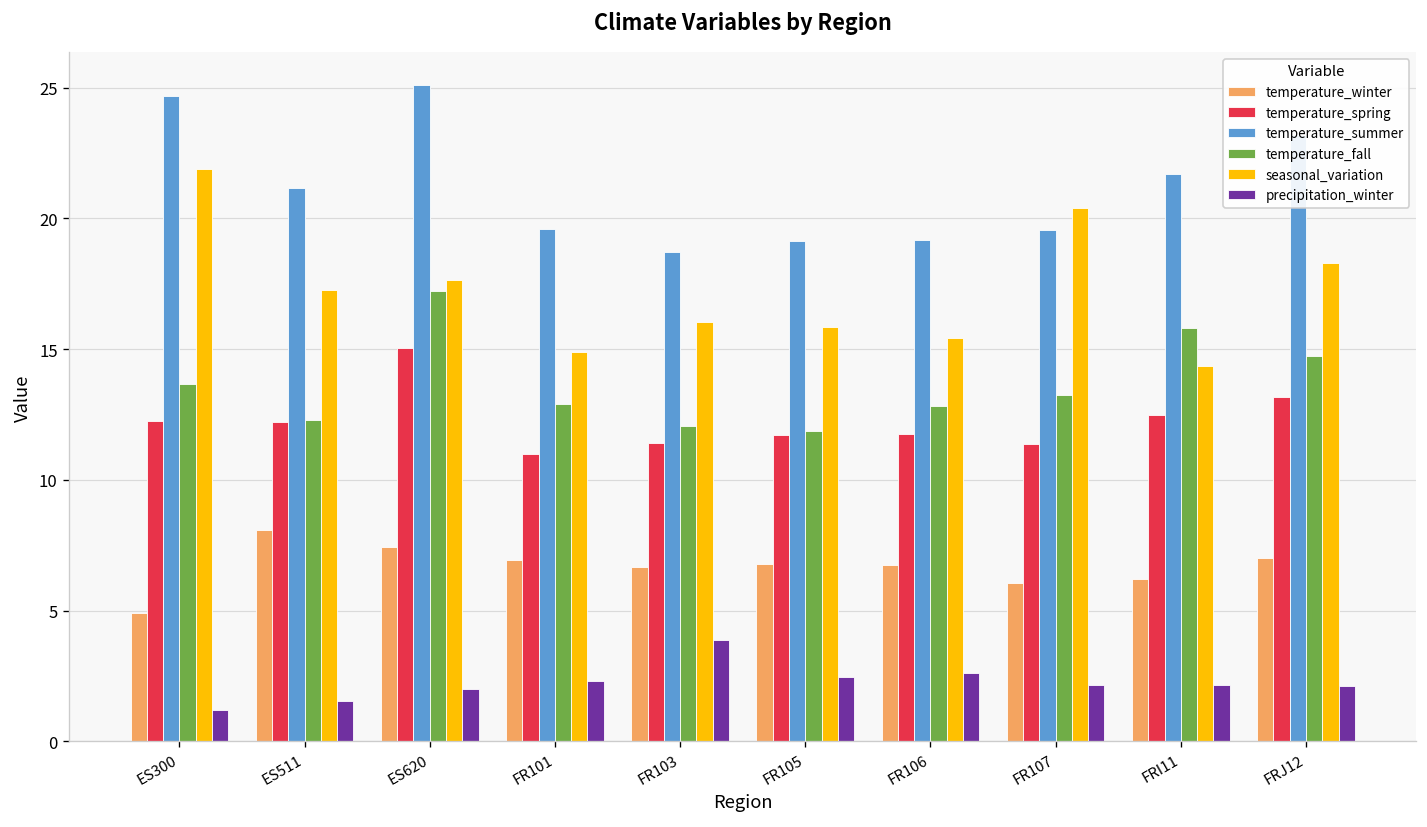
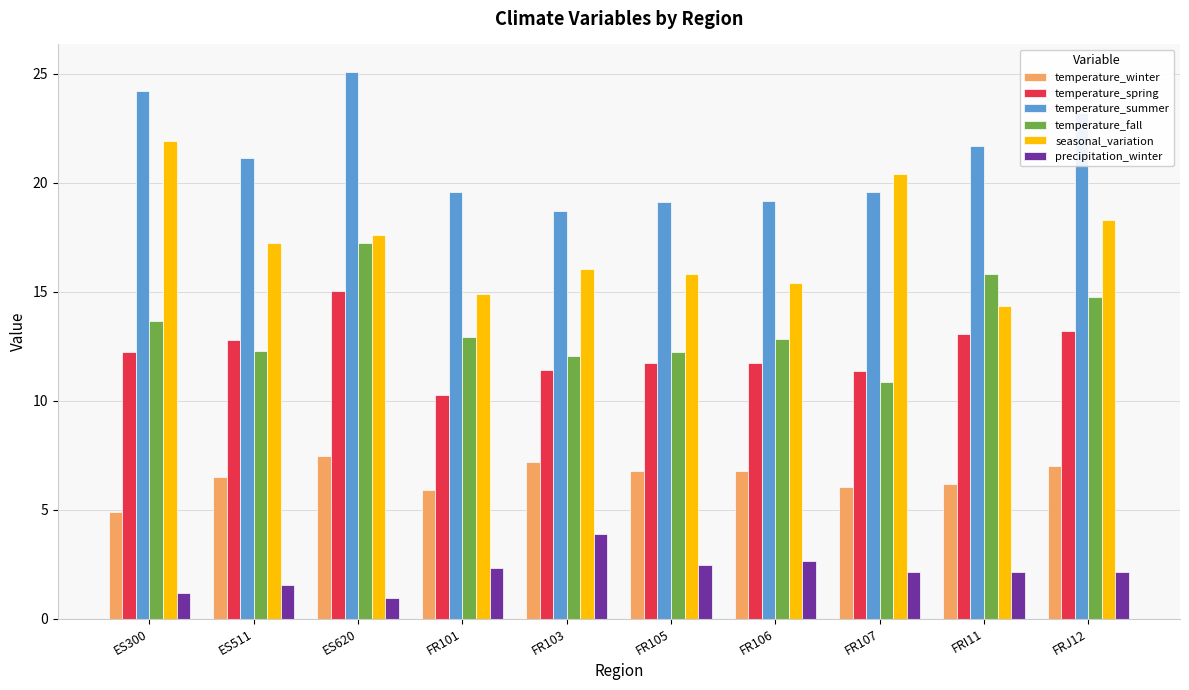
temperature_summer, ES300: 24.7 -> 24.2
temperature_winter, ES511: 8.1 -> 6.5
temperature_spring, ES511: 12.2 -> 12.8
precipitation_winter, ES620: 2.0 -> 1.0
temperature_winter, FR101: 6.9 -> 5.9
temperature_spring, FR101: 11.0 -> 10.3
temperature_winter, FR103: 6.7 -> 7.2
temperature_fall, FR105: 11.9 -> 12.2
temperature_fall, FR107: 13.2 -> 10.9
temperature_spring, FRI11: 12.5 -> 13.1
